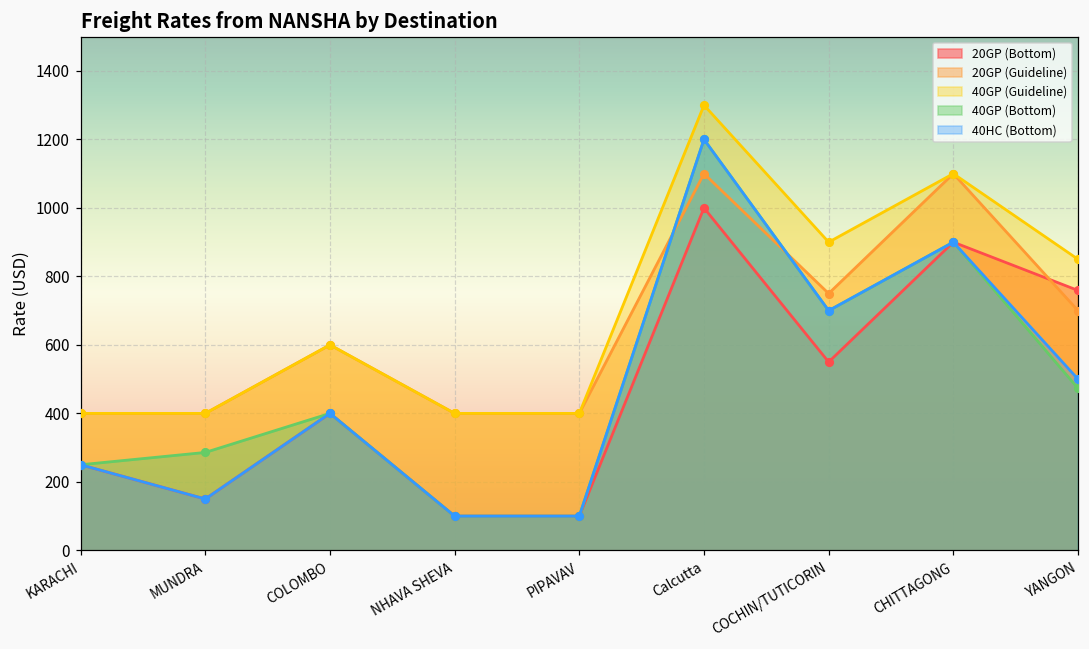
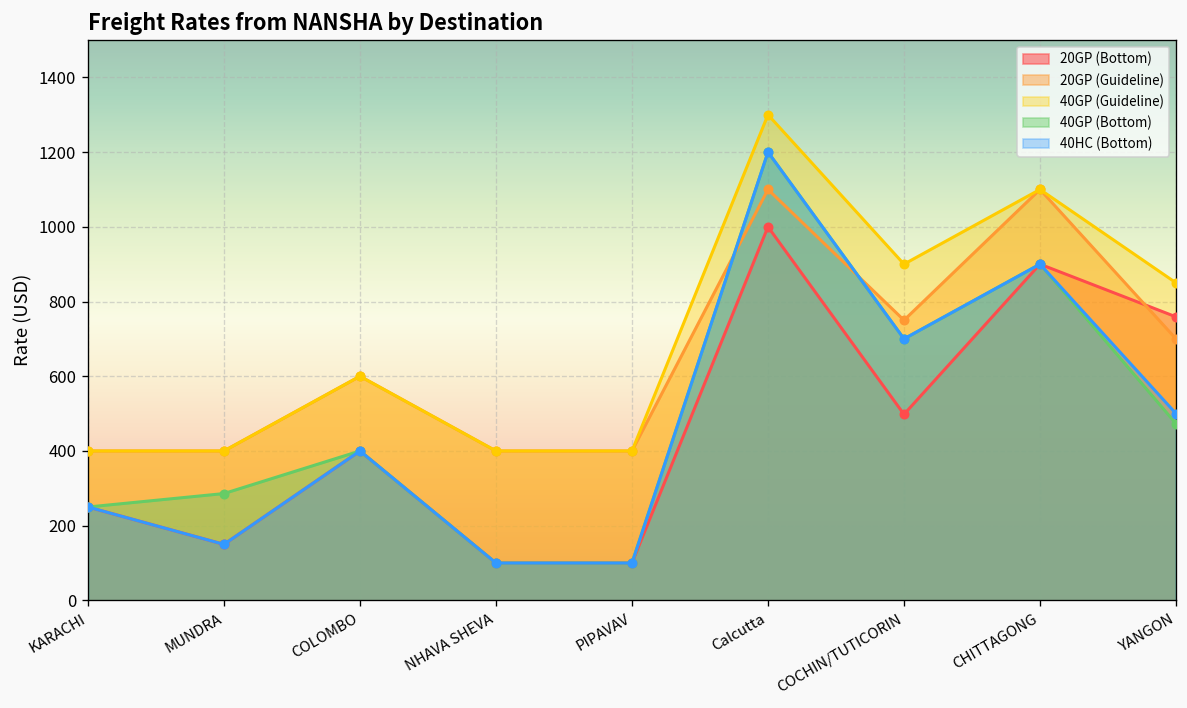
20GP (Bottom), COCHIN/TUTICORIN: 550 -> 500
